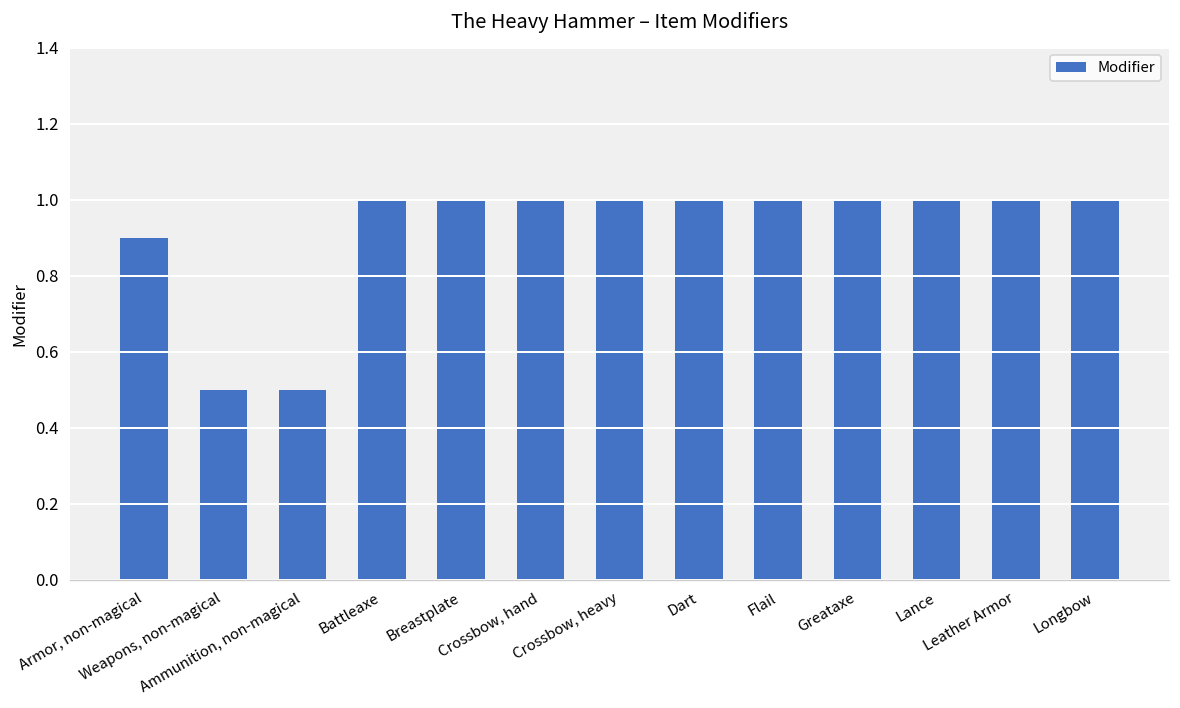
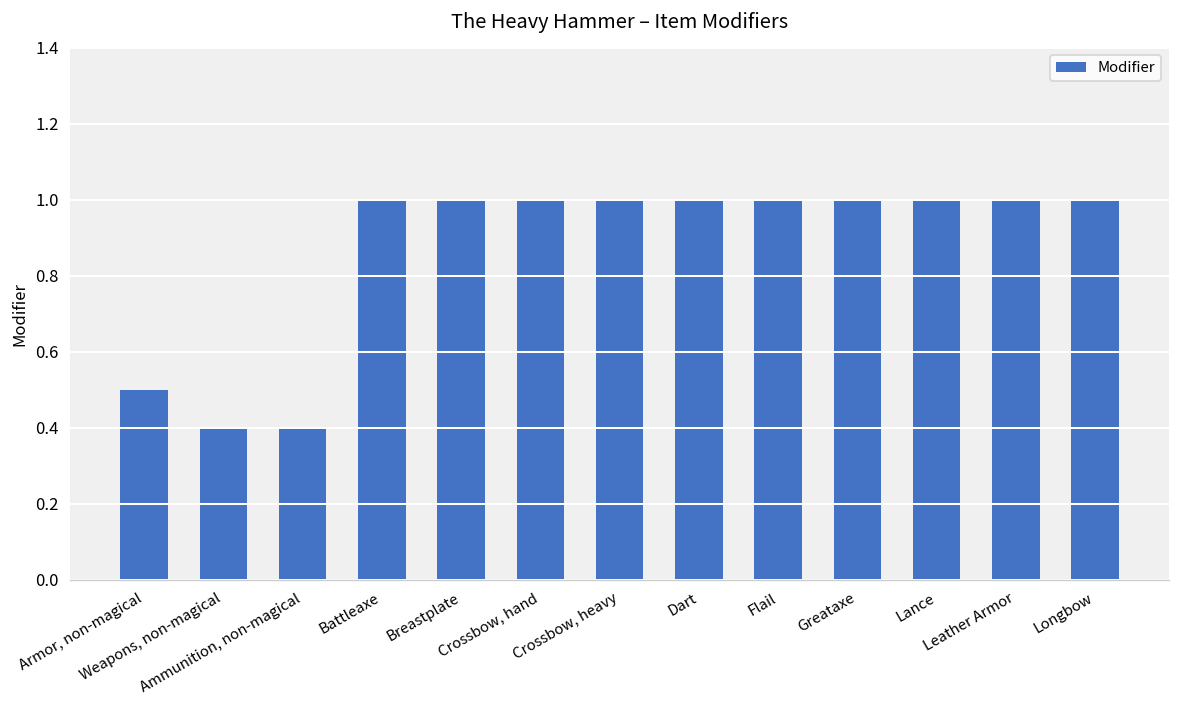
Armor, non-magical: 0.9 -> 0.5
Weapons, non-magical: 0.5 -> 0.4
Ammunition, non-magical: 0.5 -> 0.4
